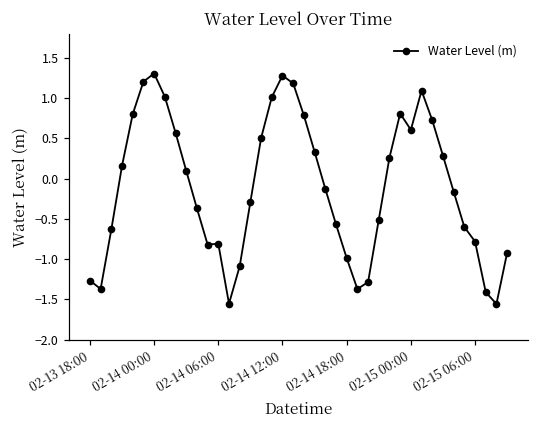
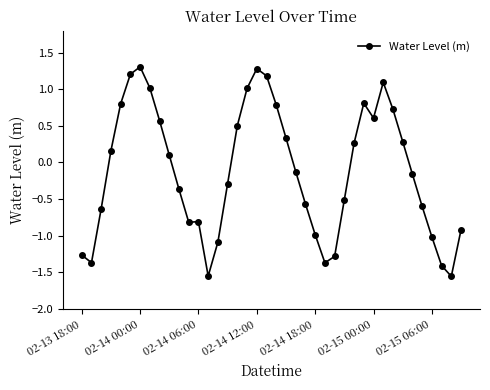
02-15 06:00: -0.8 -> -1.0
